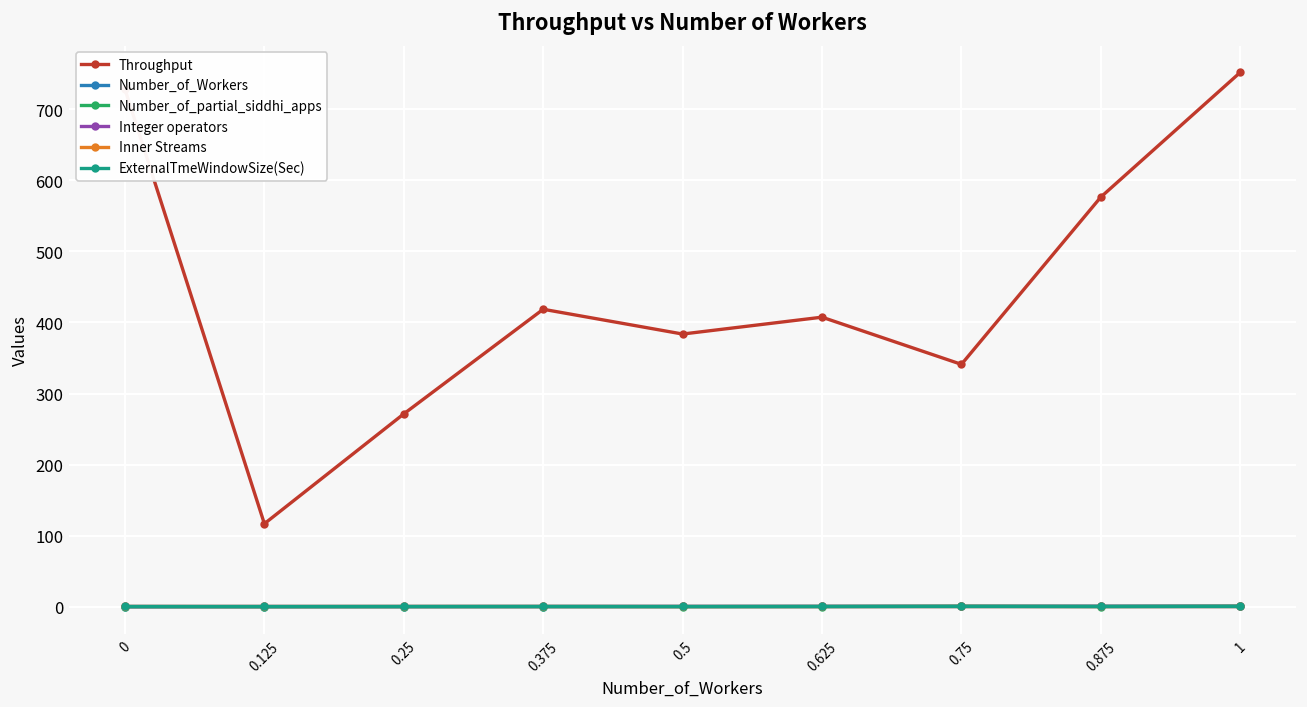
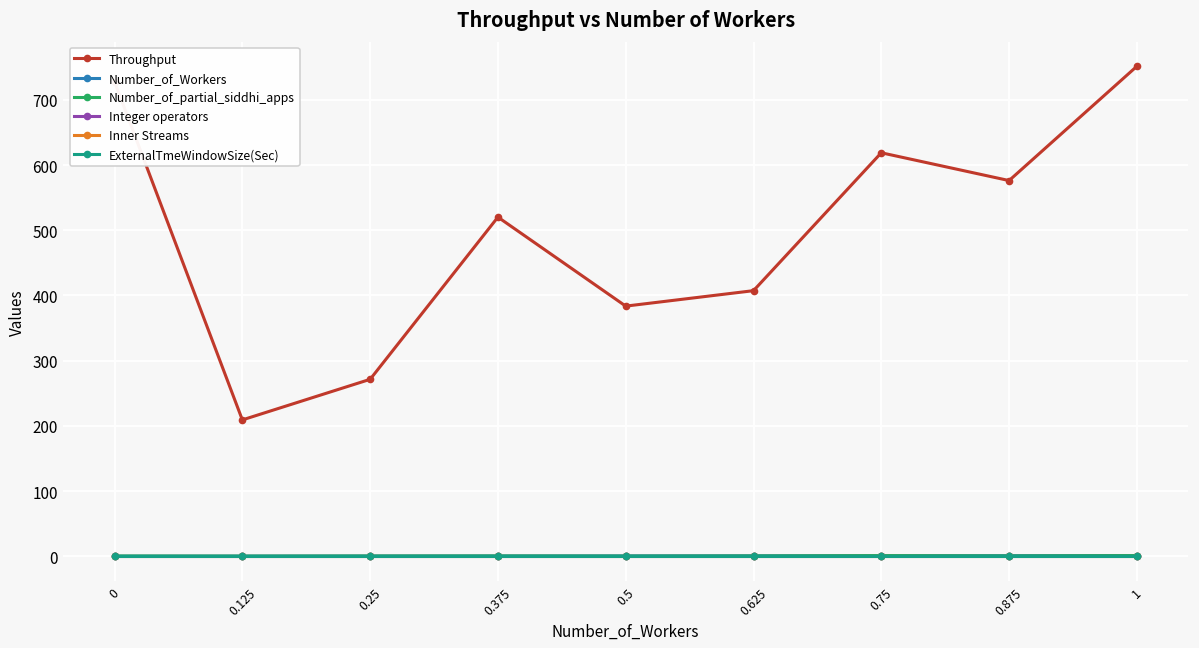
Throughput, 0.125: 120 -> 210
Throughput, 0.375: 420 -> 520
Throughput, 0.75: 340 -> 620
